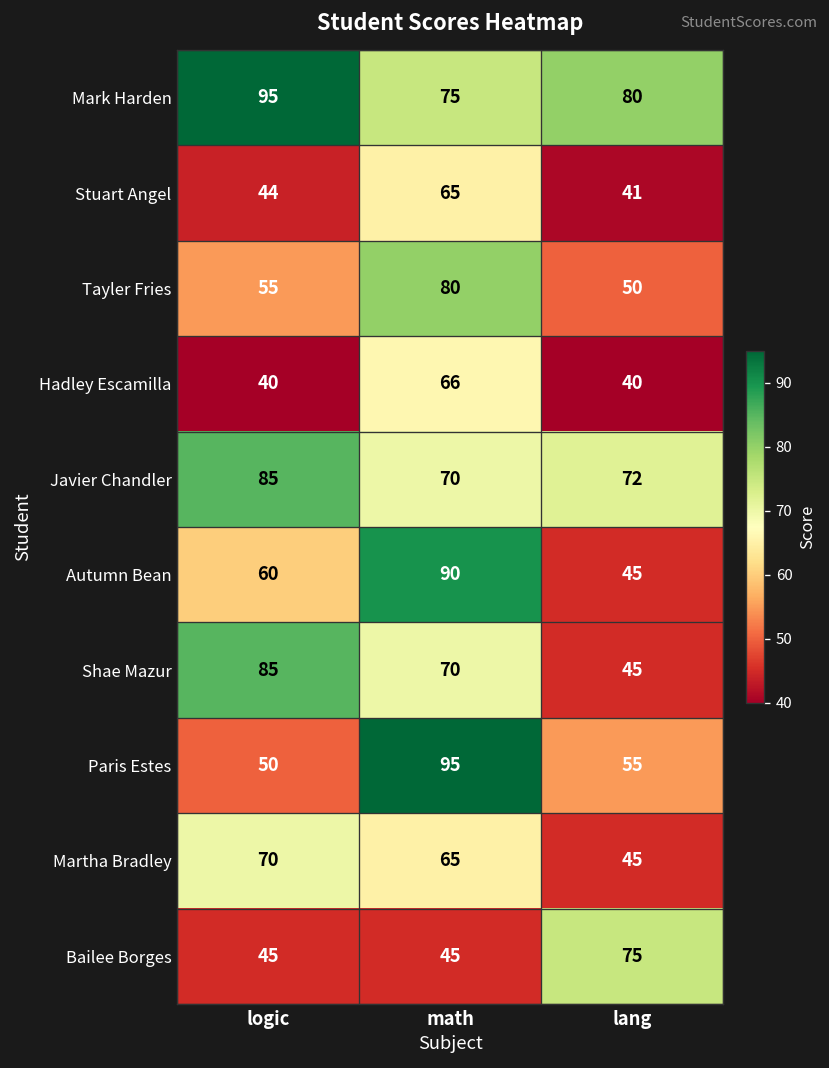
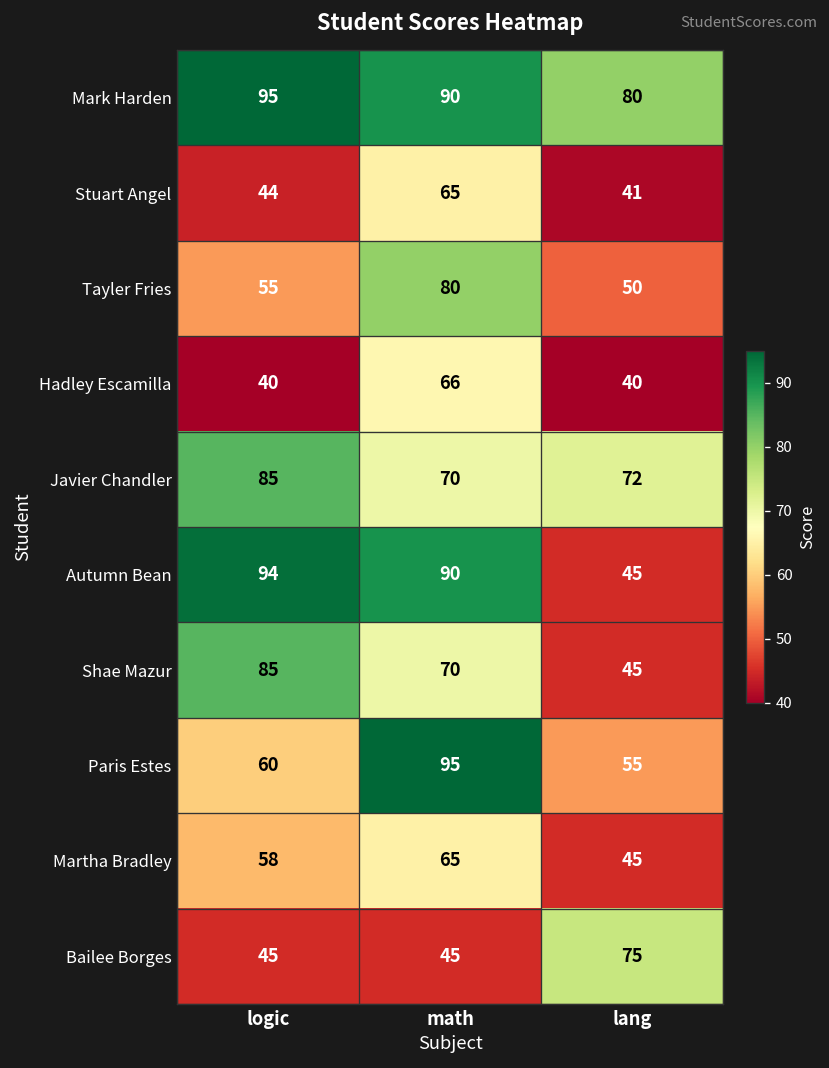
Mark Harden, math: 75 -> 90
Autumn Bean, logic: 60 -> 94
Paris Estes, logic: 50 -> 60
Martha Bradley, logic: 70 -> 58
